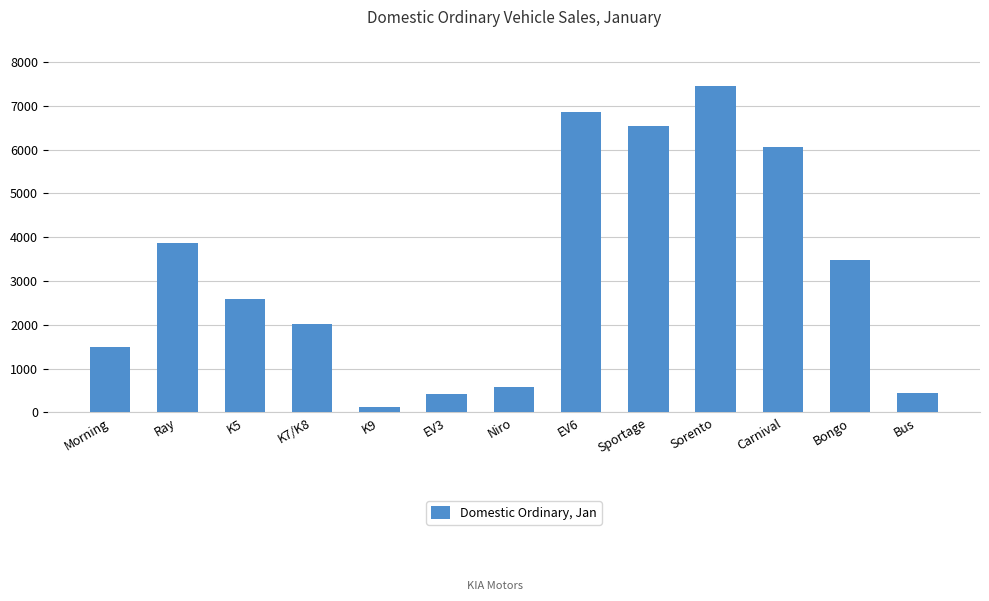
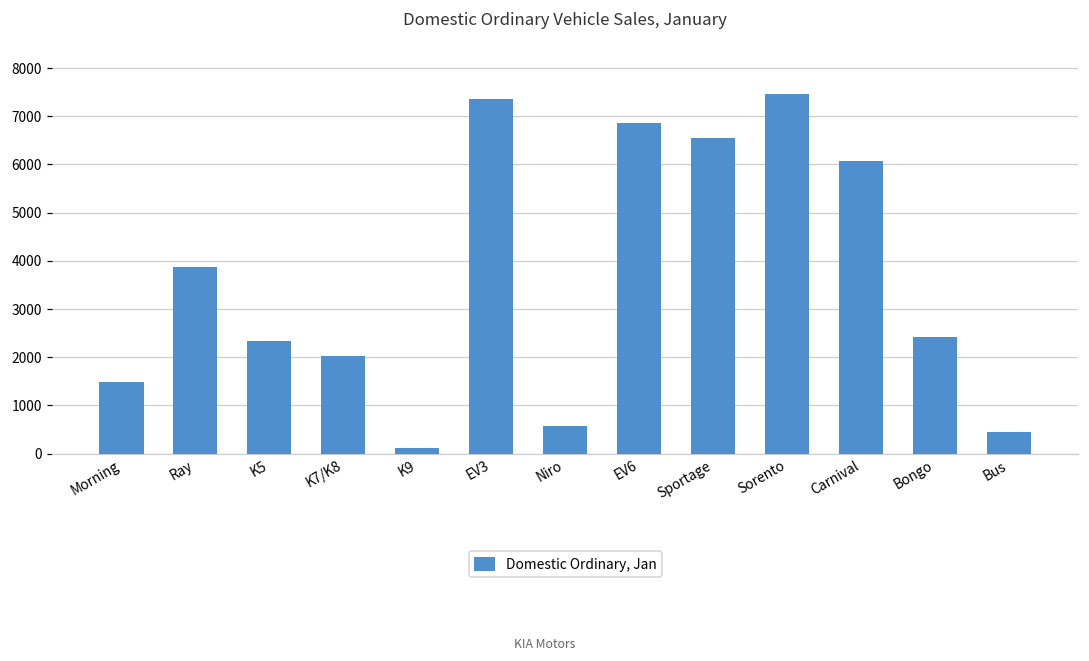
K5: 2600 -> 2300
EV3: 400 -> 7400
Bongo: 3500 -> 2400
